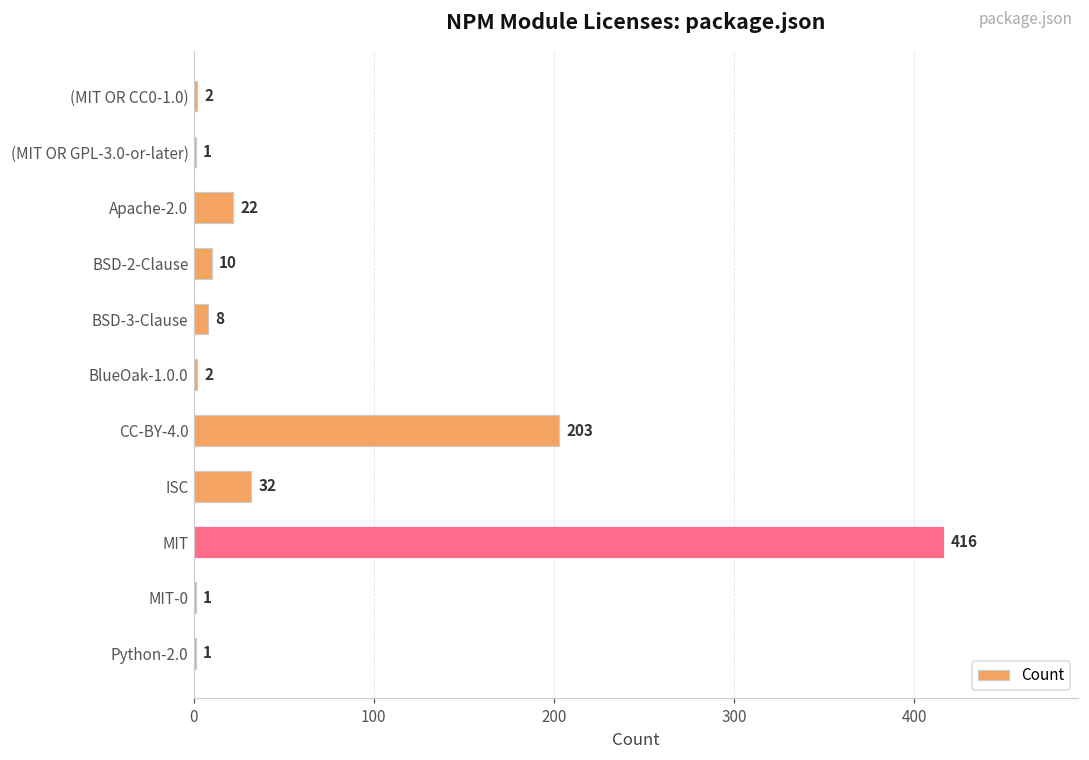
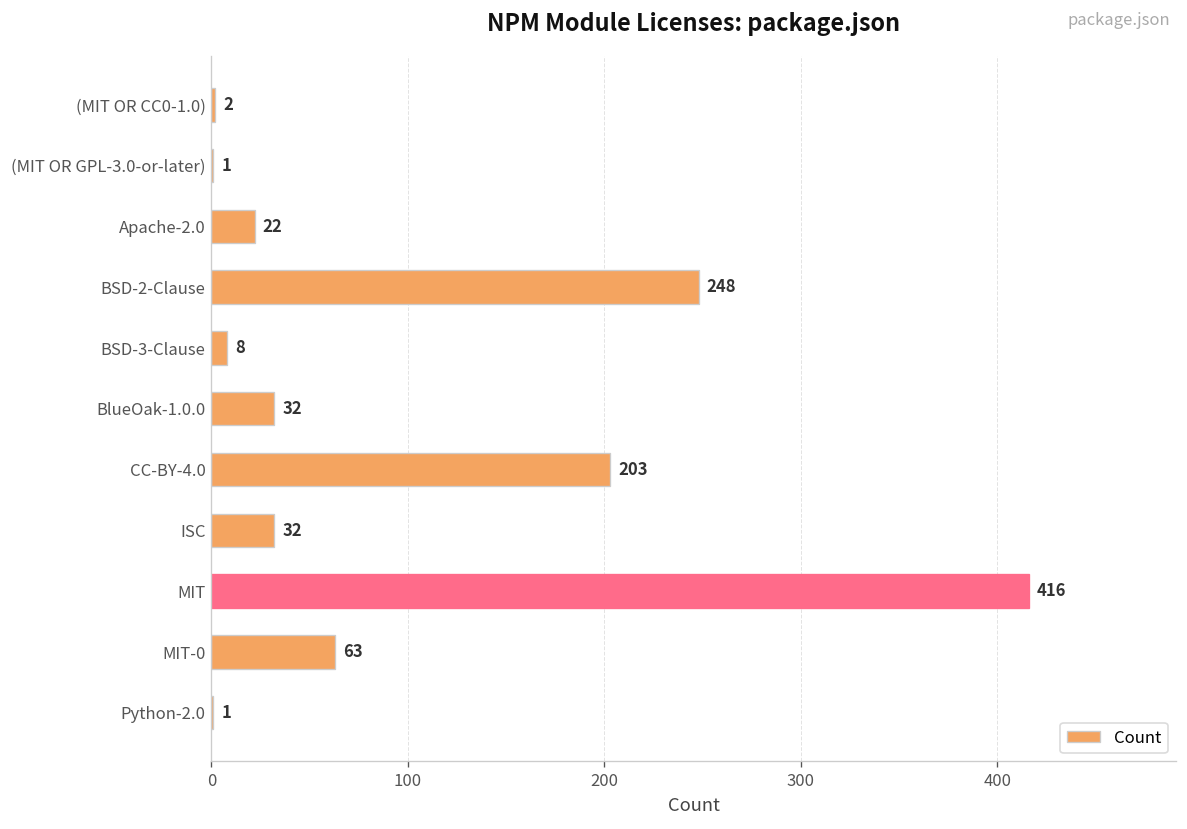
BSD-2-Clause: 10 -> 248
BlueOak-1.0.0: 2 -> 32
MIT-0: 1 -> 63
